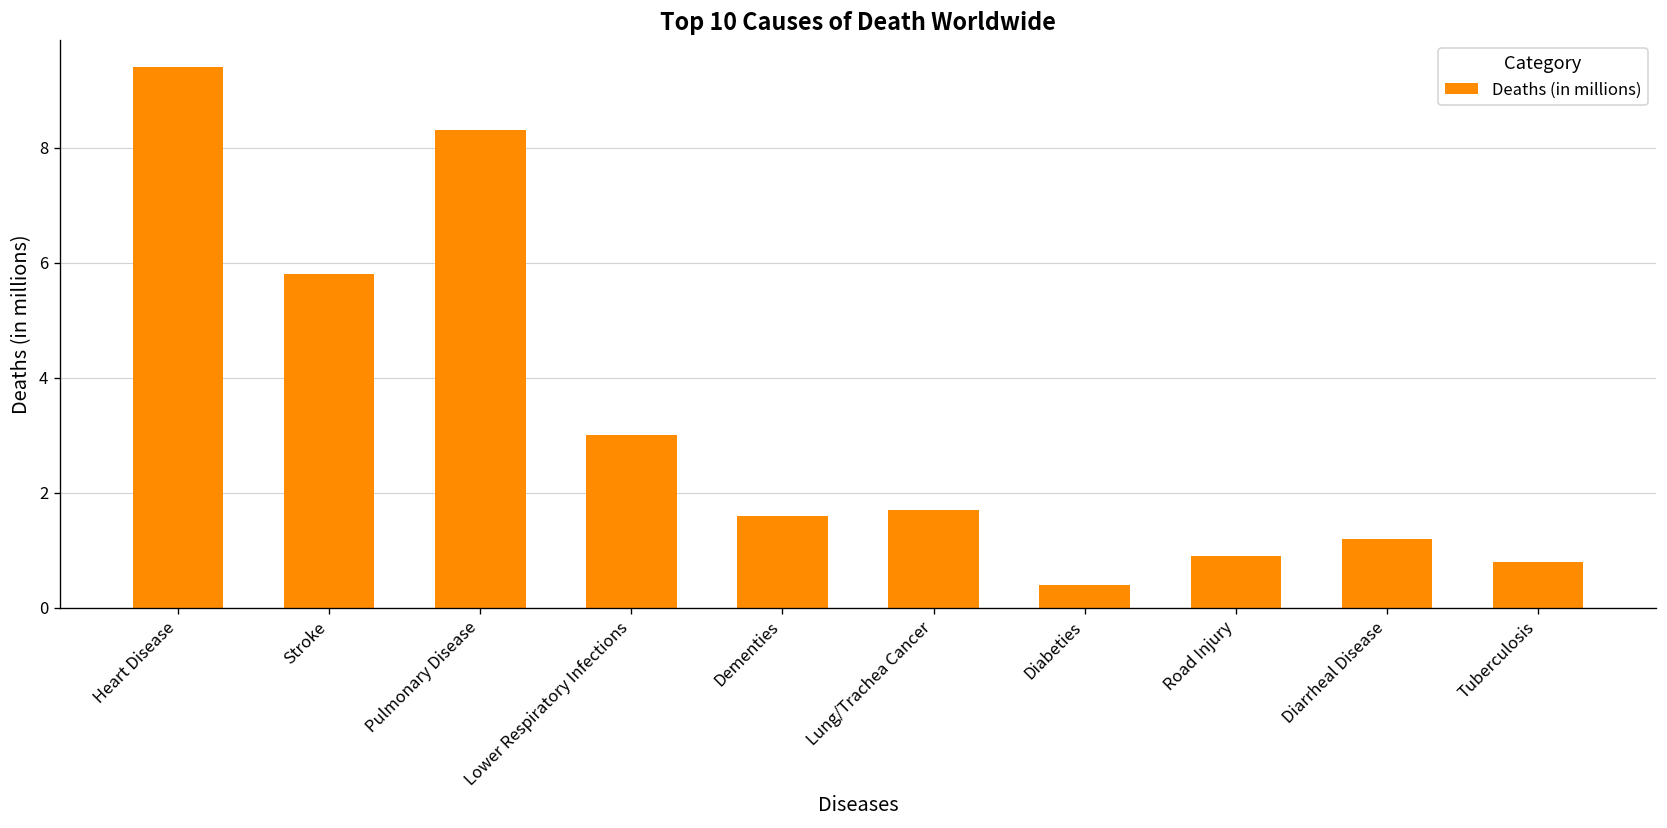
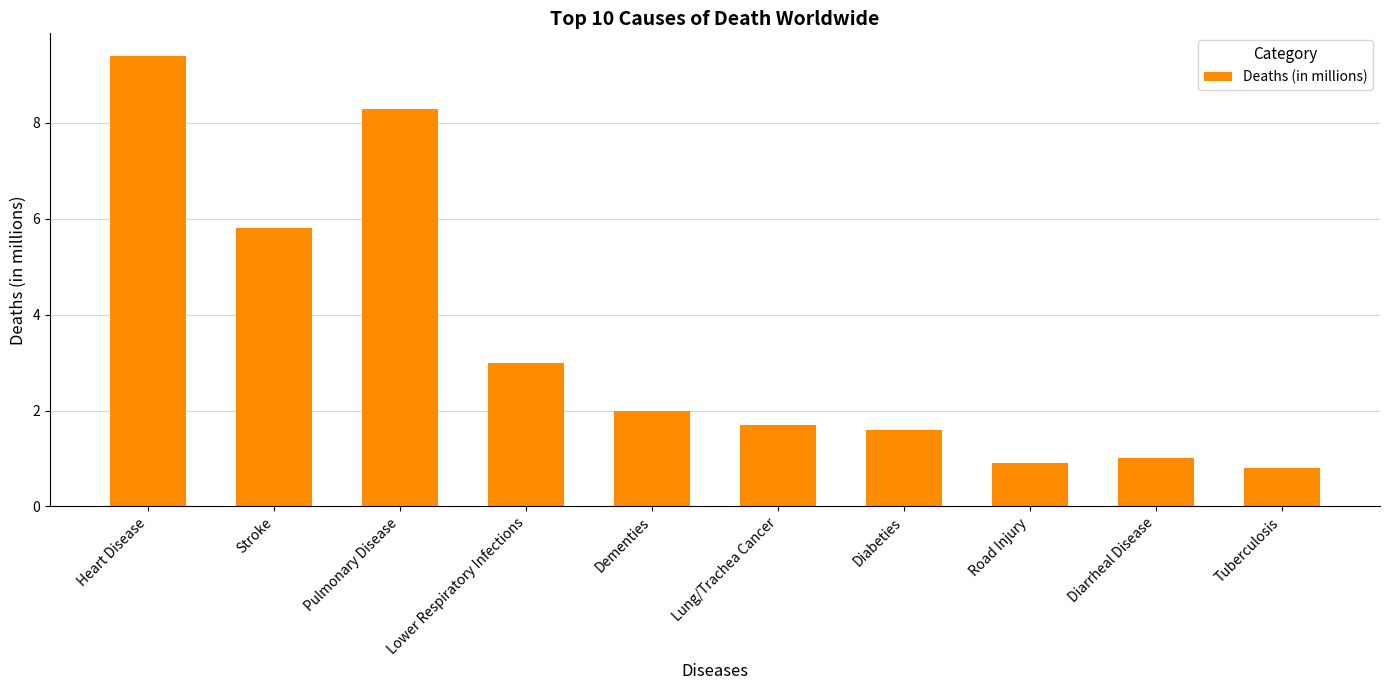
Dementies: 1.6 -> 2.0
Diabeties: 0.4 -> 1.6
Diarrheal Disease: 1.2 -> 1.0
